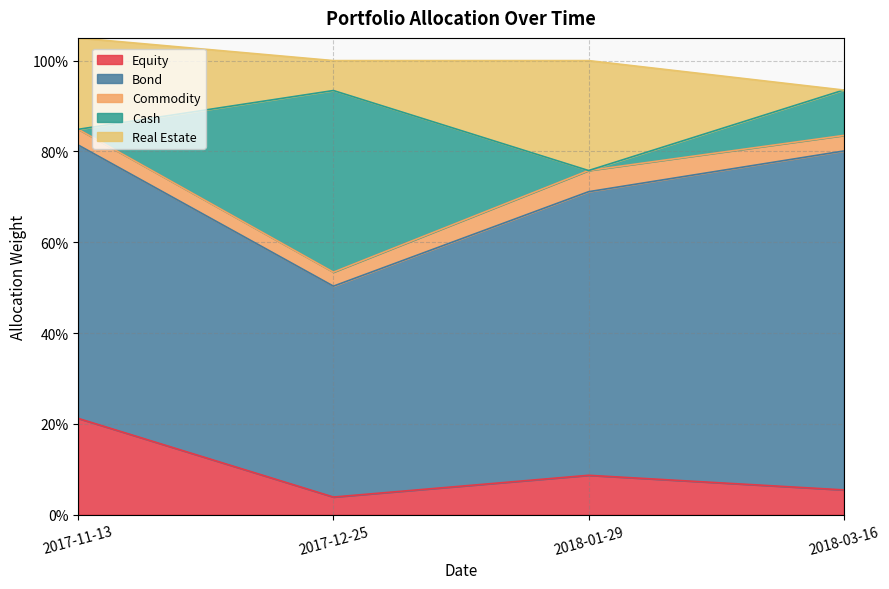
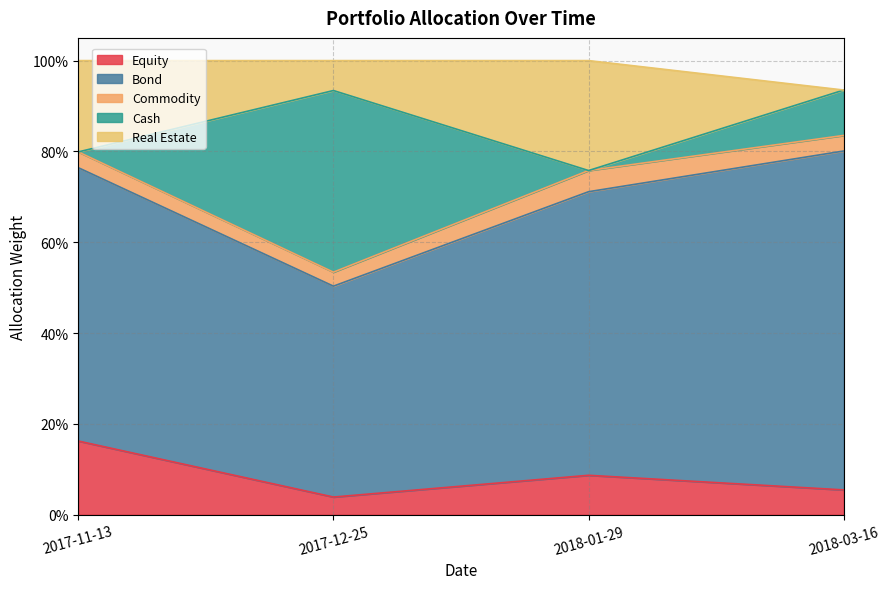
Equity, 2017-11-13: 21% -> 16%
